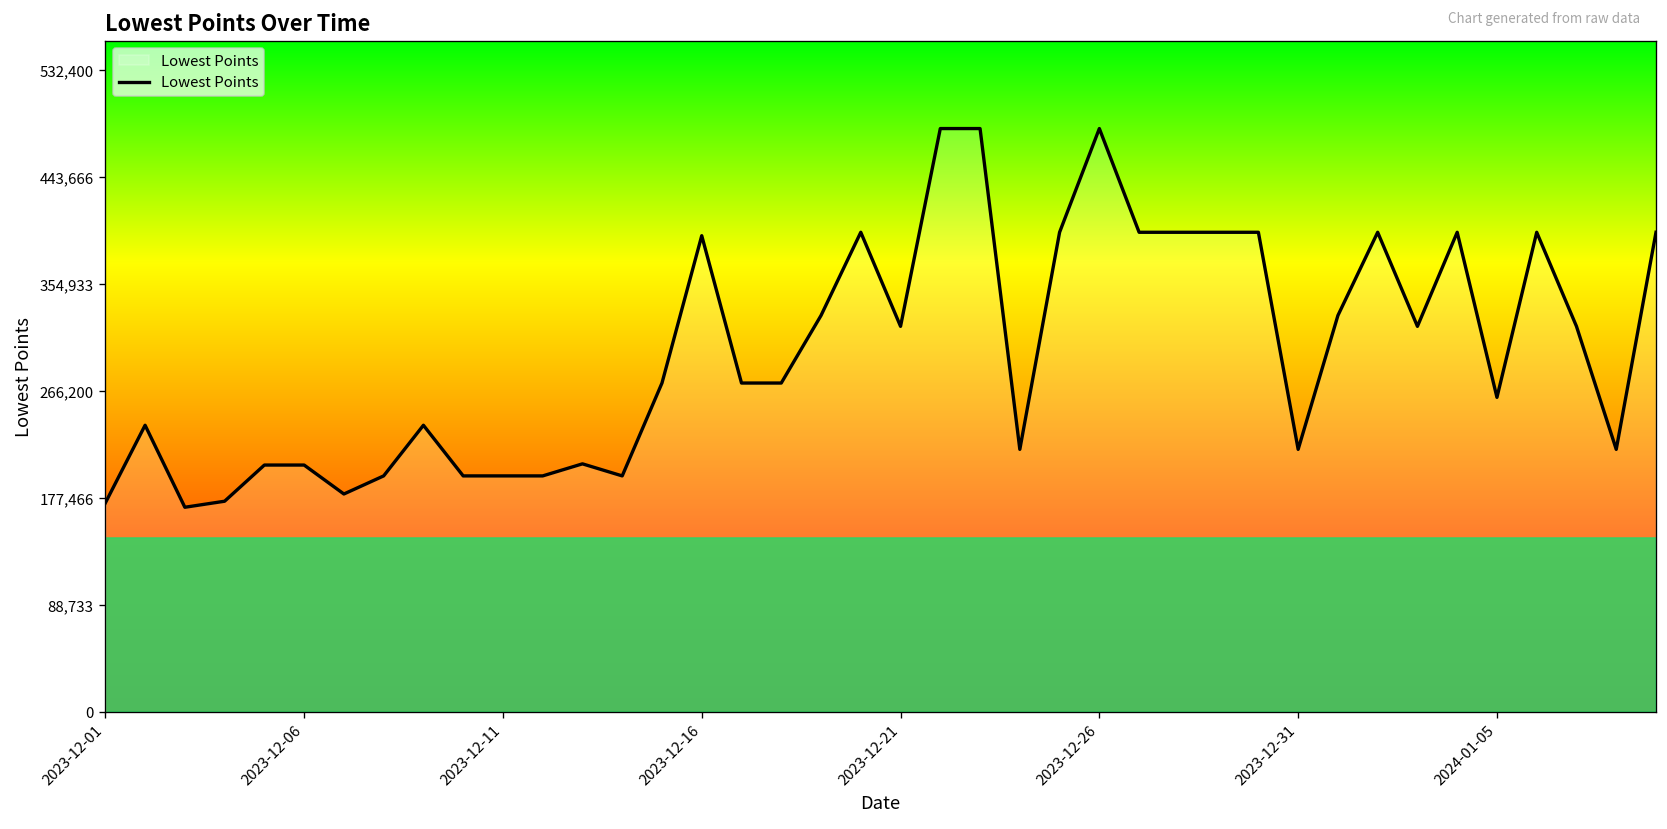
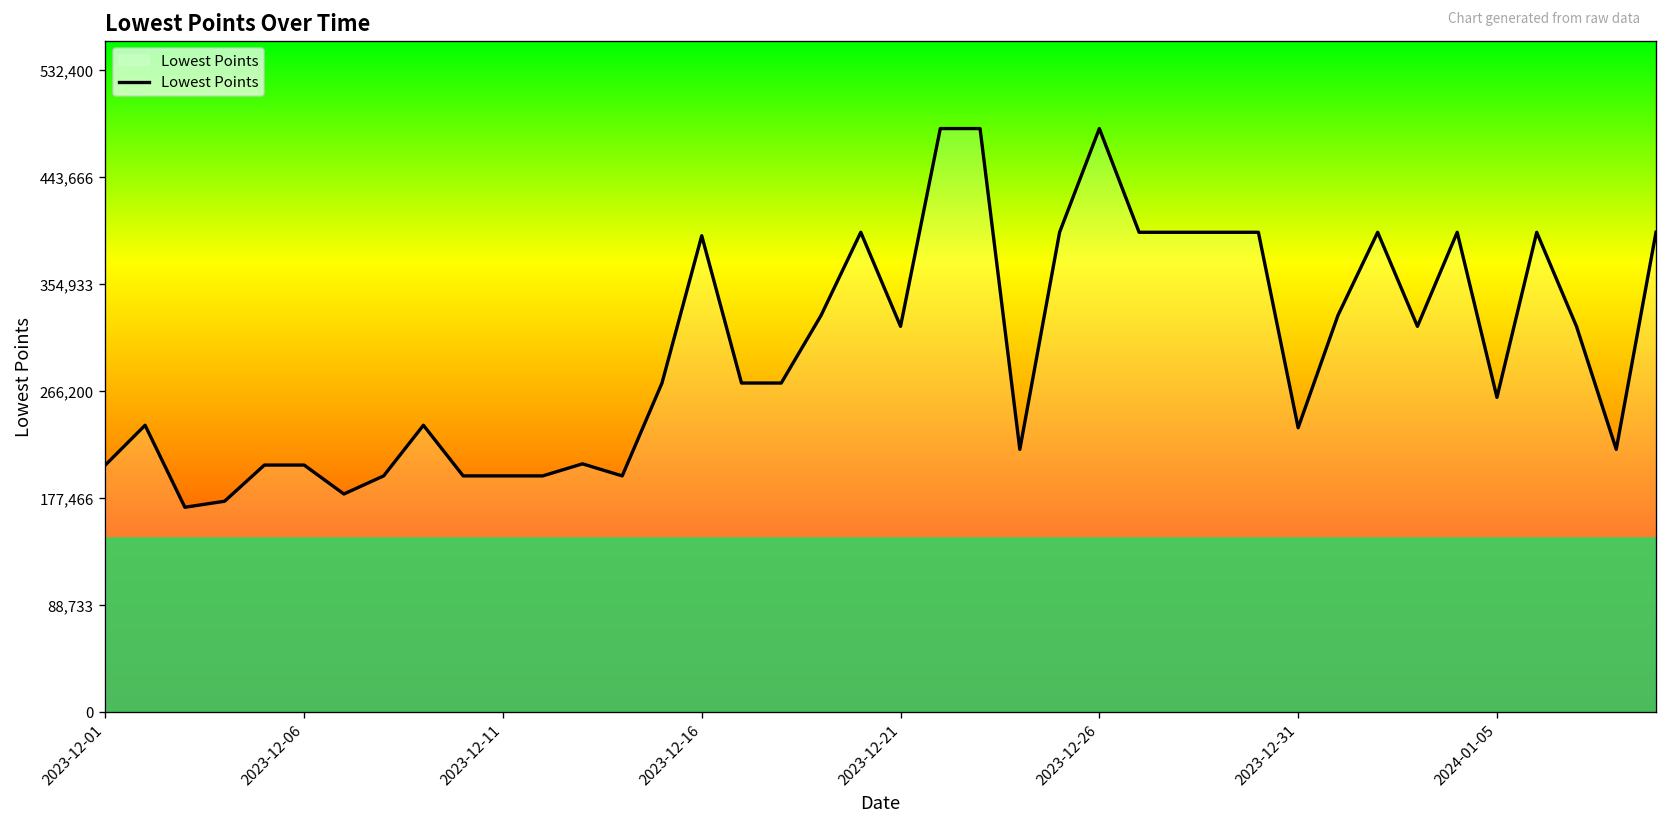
2023-12-01: 174,000 -> 205,000
2023-12-31: 218,000 -> 236,000
